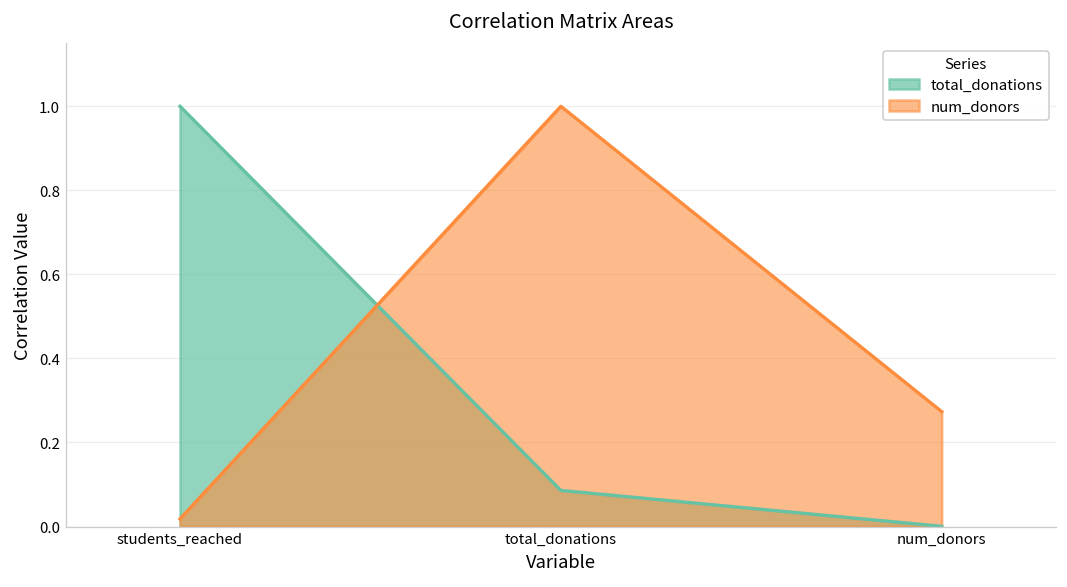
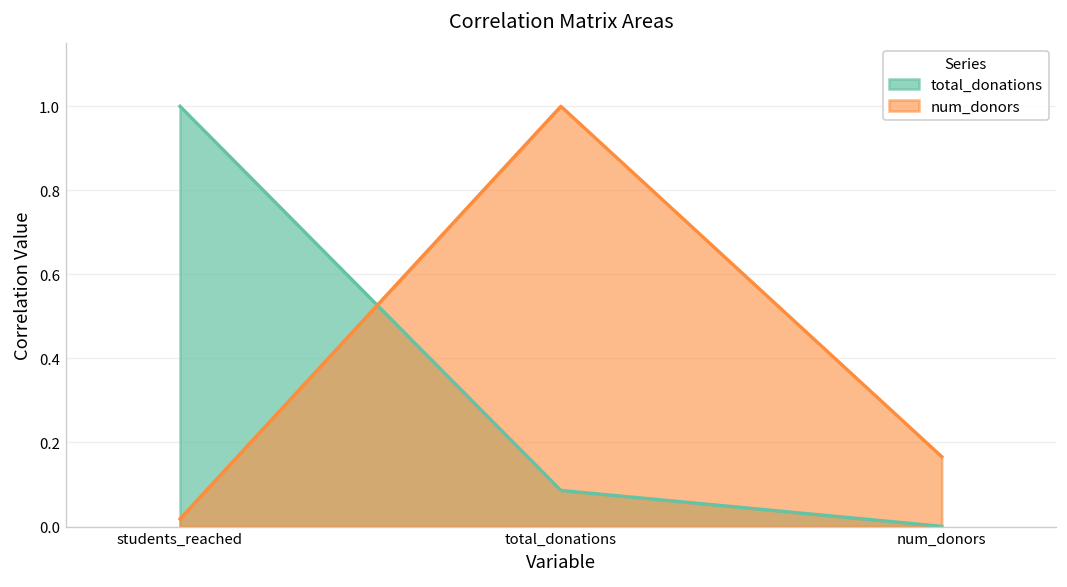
num_donors, num_donors: 0.27 -> 0.17
